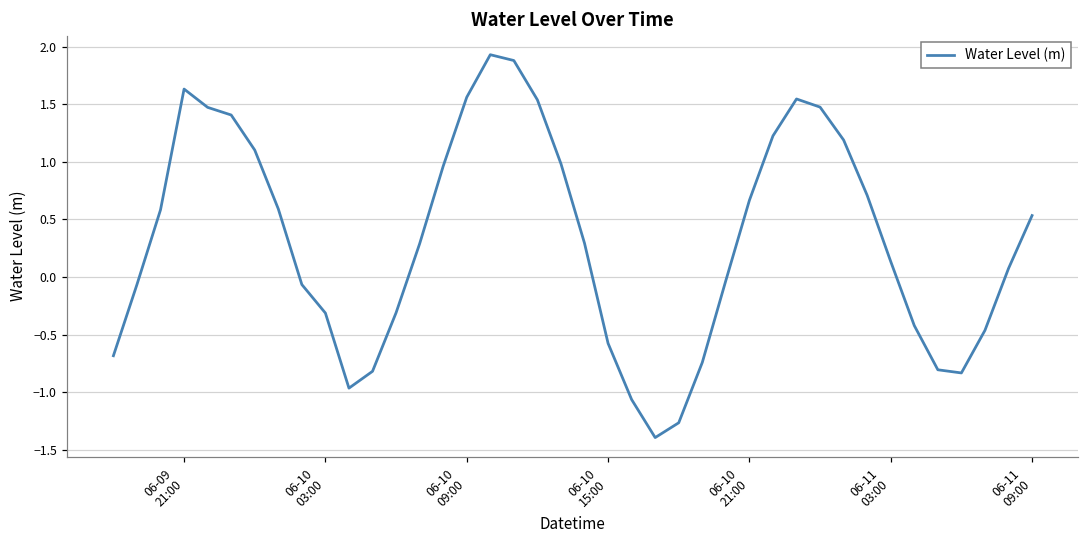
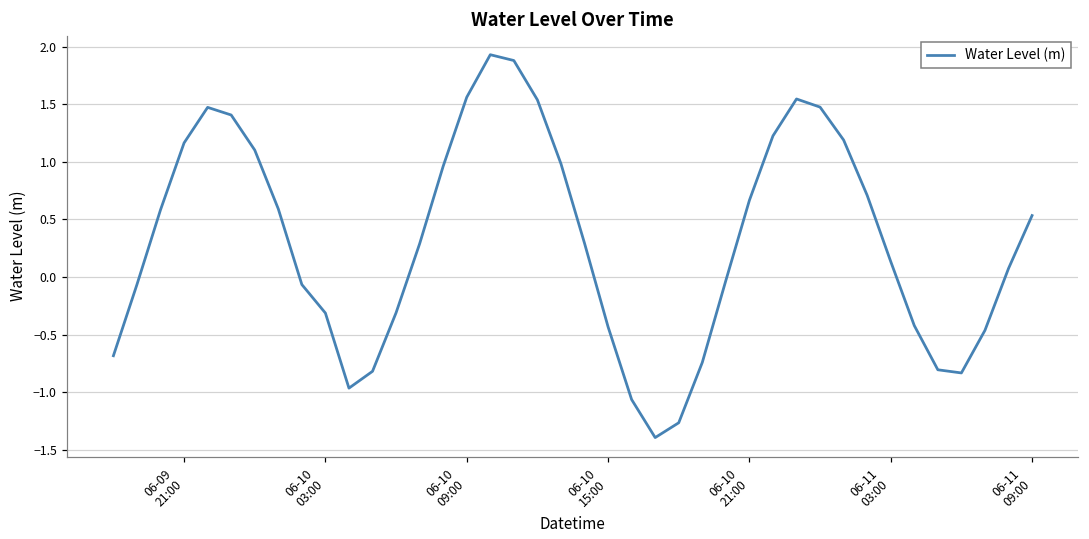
06-09 21:00: 1.63 -> 1.16
06-10 15:00: -0.57 -> -0.43
